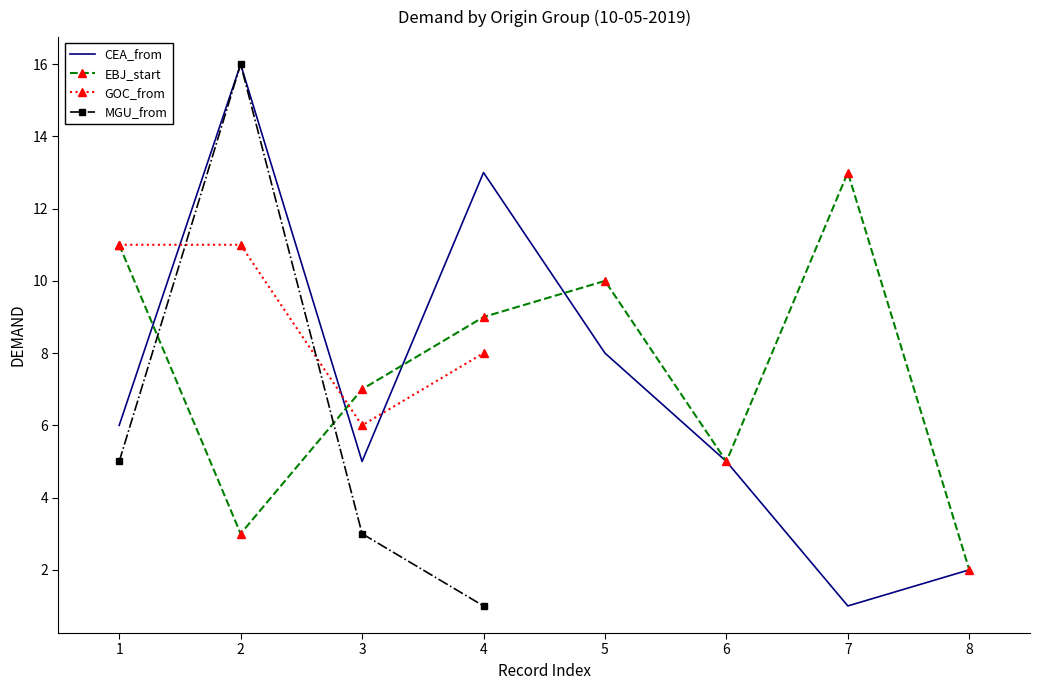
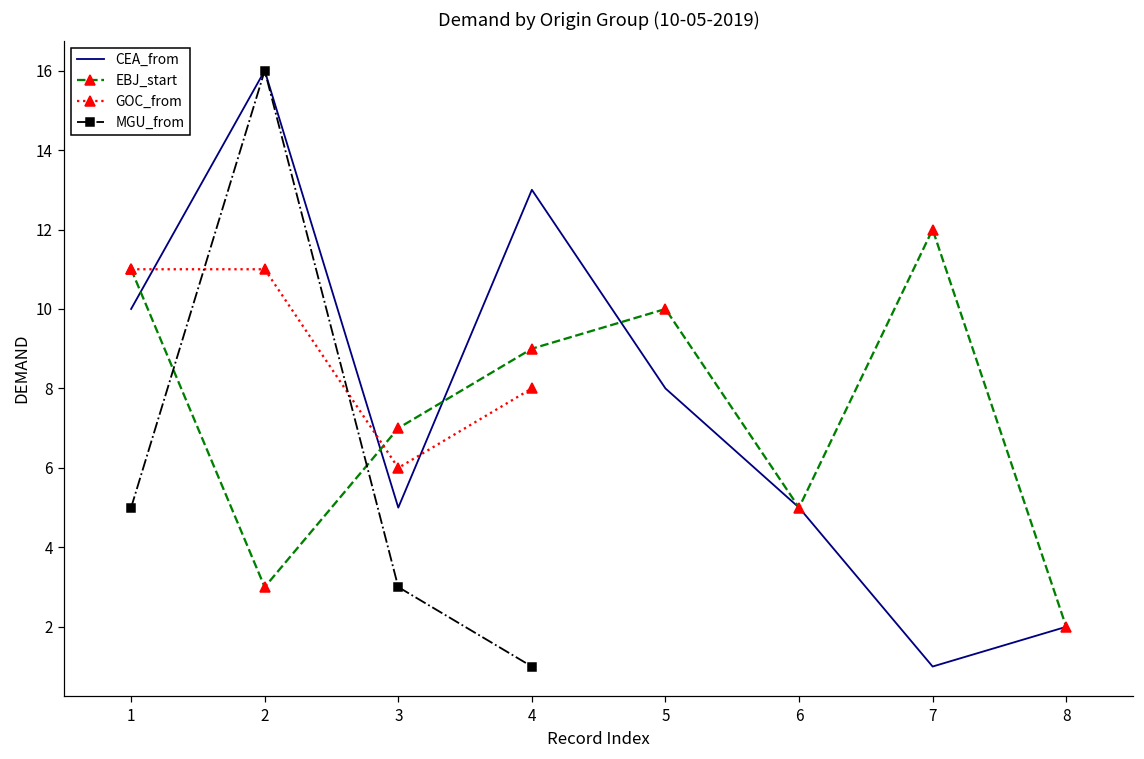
CEA_from, 1: 6 -> 10
EBJ_start, 7: 13 -> 12
